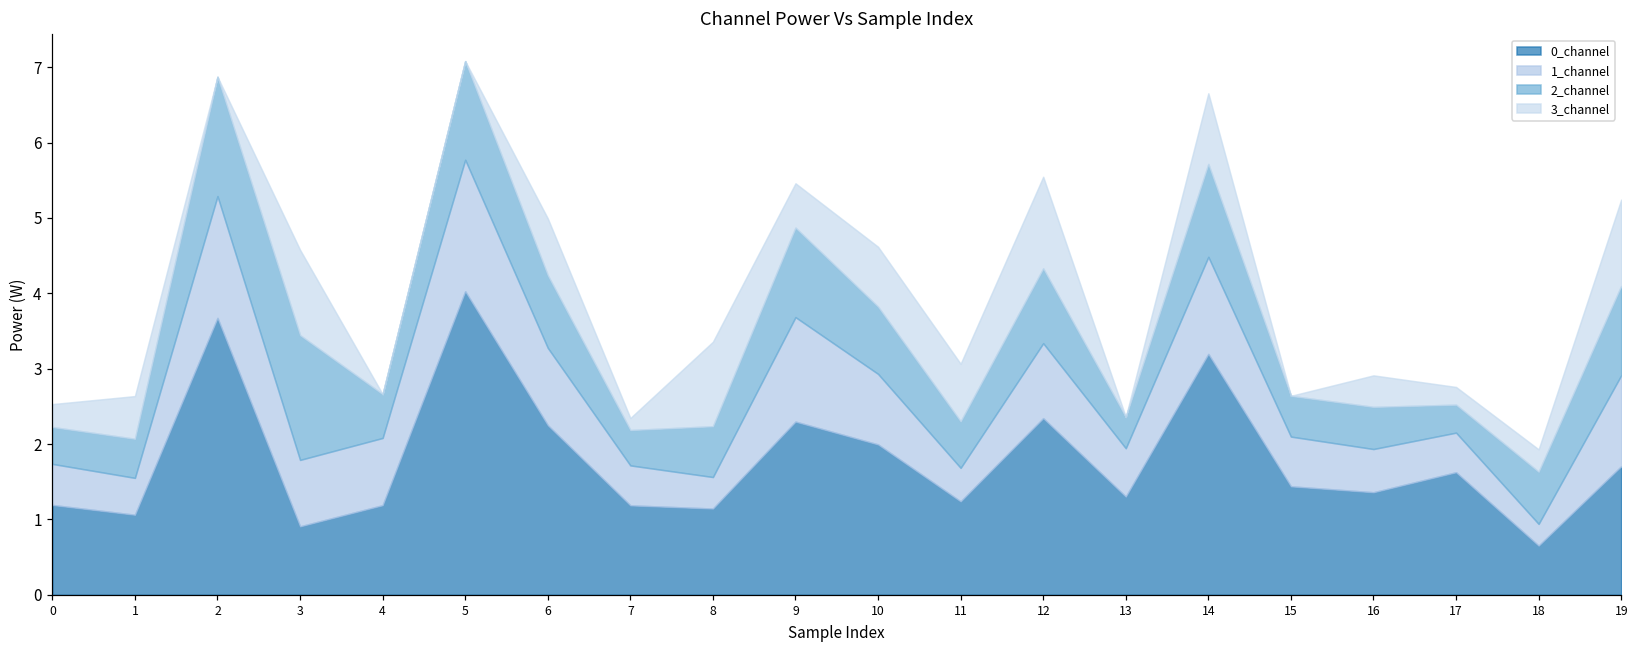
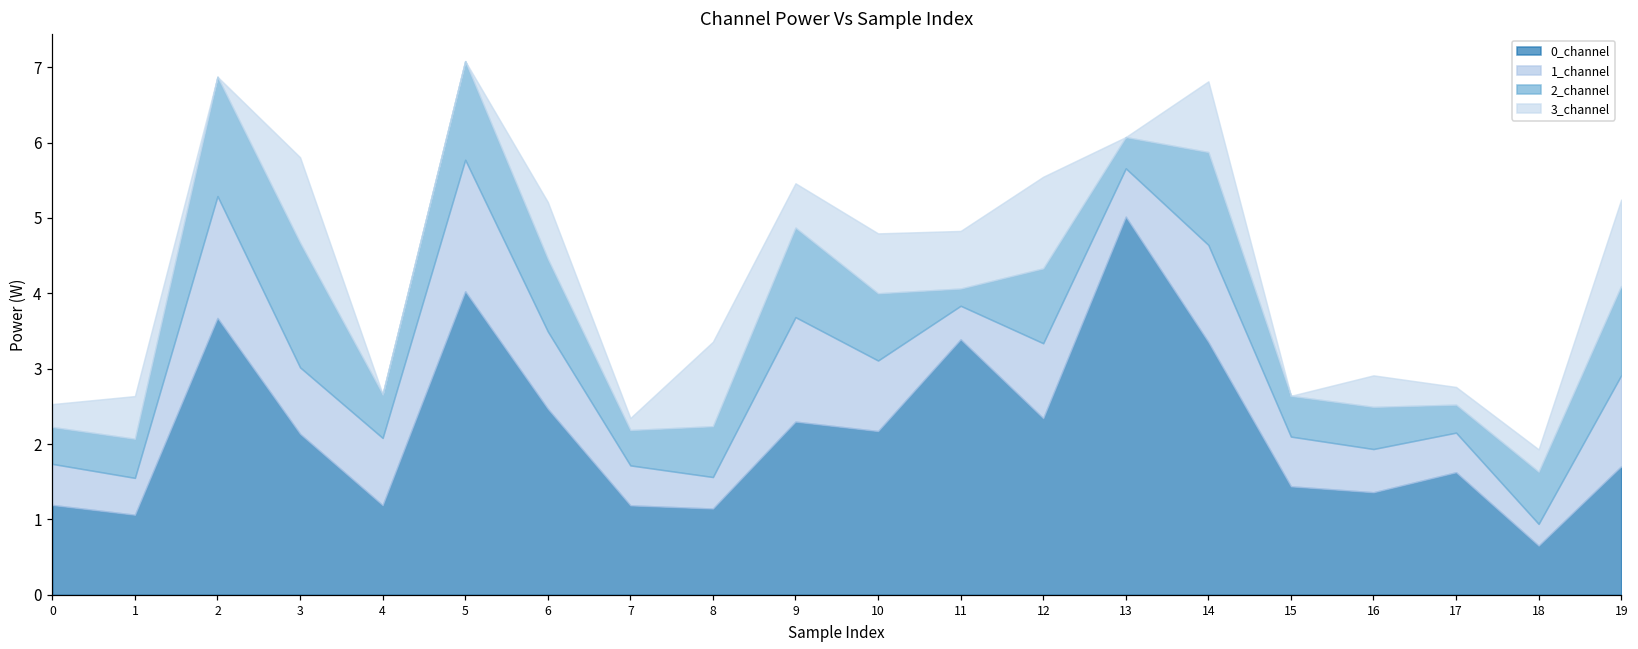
0_channel, 3: 0.9 -> 2.1
0_channel, 6: 2.2 -> 2.5
0_channel, 10: 2.0 -> 2.2
0_channel, 11: 1.2 -> 3.4
2_channel, 11: 0.6 -> 0.2
0_channel, 13: 1.3 -> 5.0
0_channel, 14: 3.2 -> 3.4
